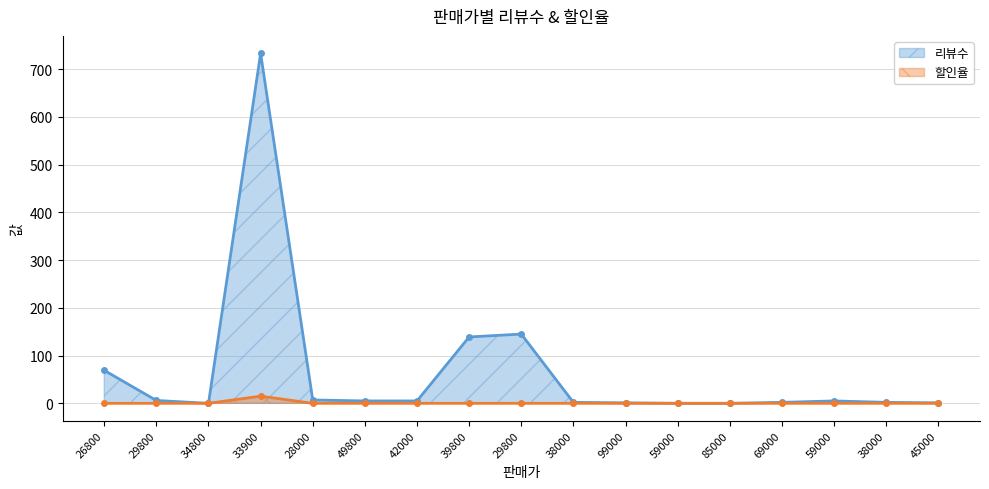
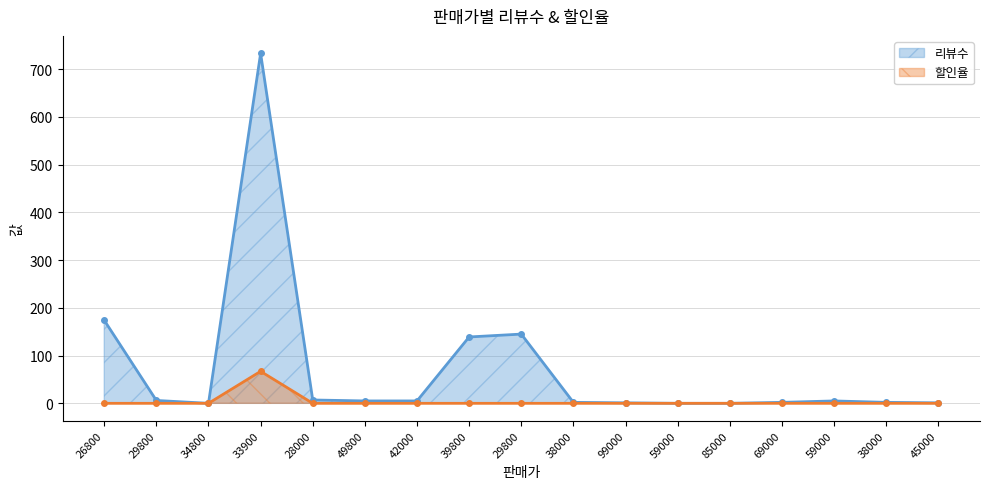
리뷰수, 26800: 70 -> 170
할인율, 33900: 20 -> 70
